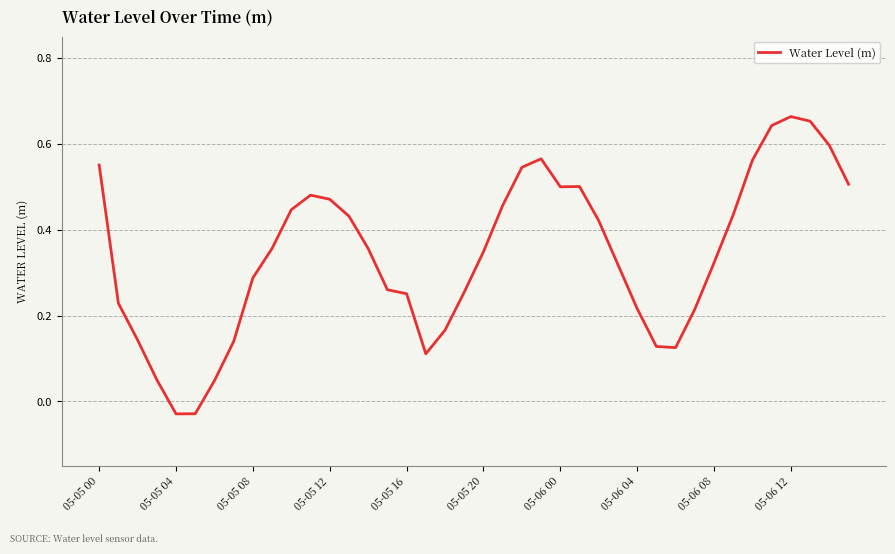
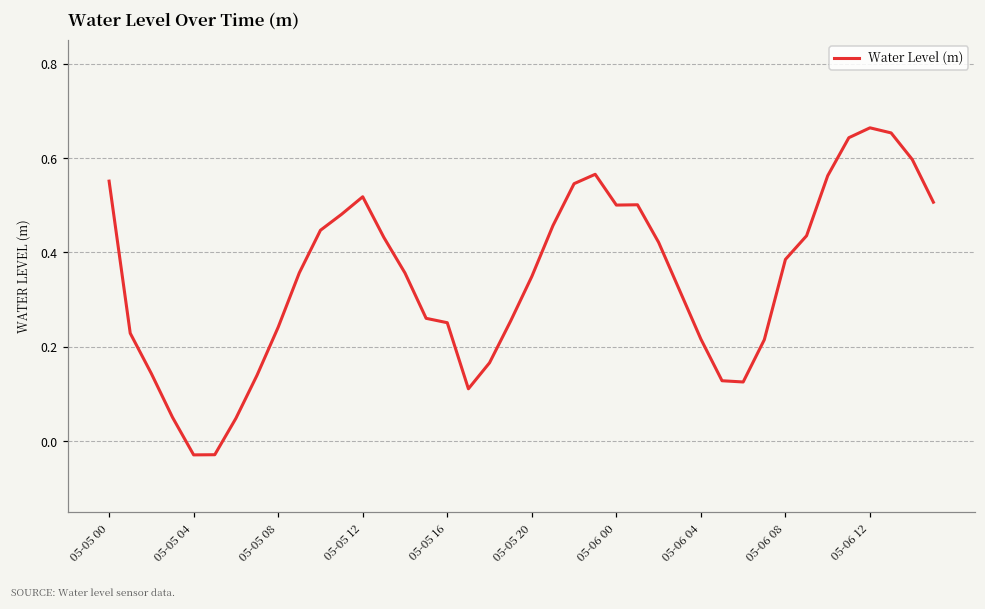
05-05 08: 0.29 -> 0.24
05-05 12: 0.47 -> 0.52
05-06 08: 0.32 -> 0.39
